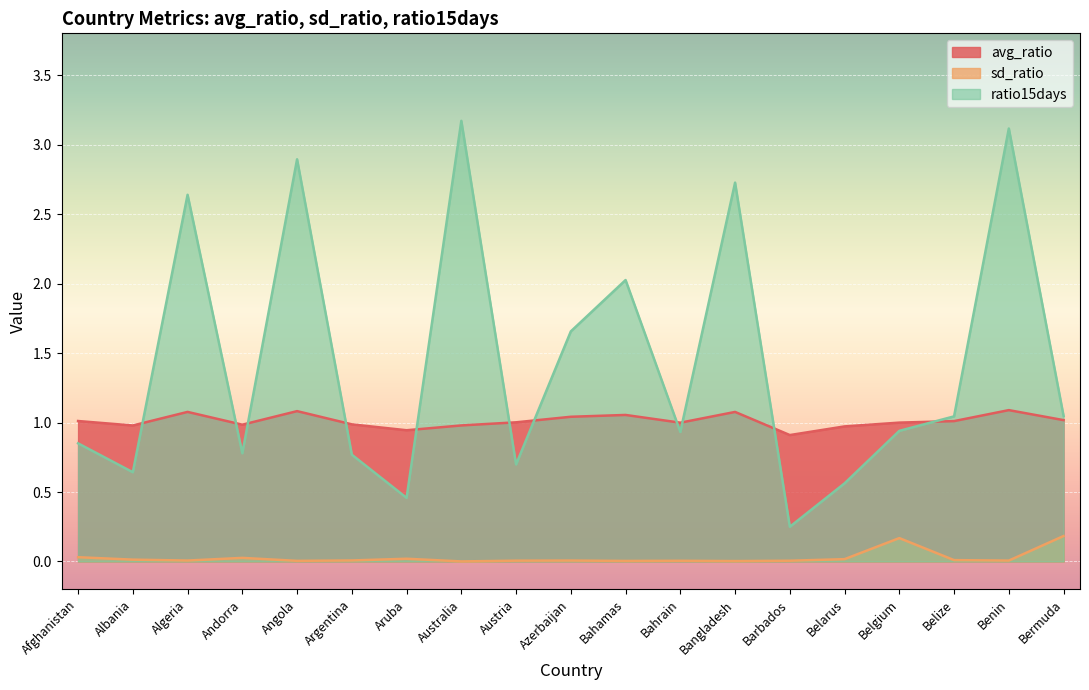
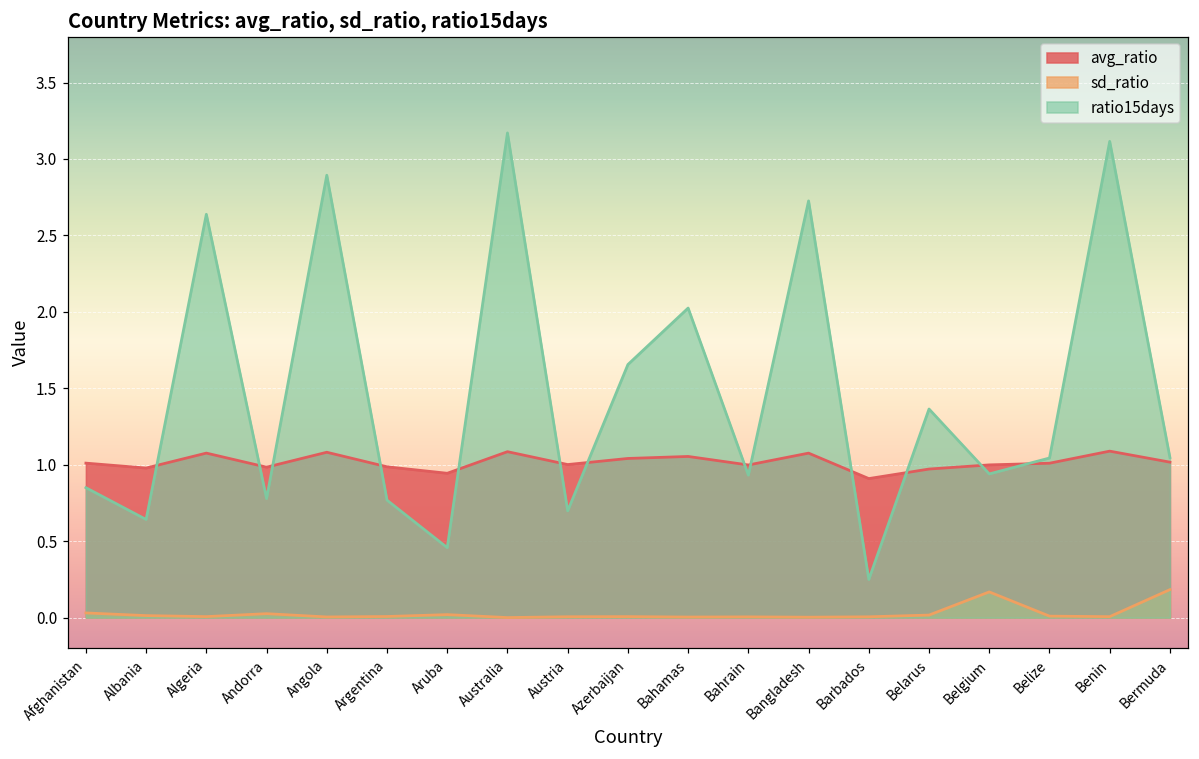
avg_ratio, Australia: 0.98 -> 1.09
ratio15days, Belarus: 0.56 -> 1.36
